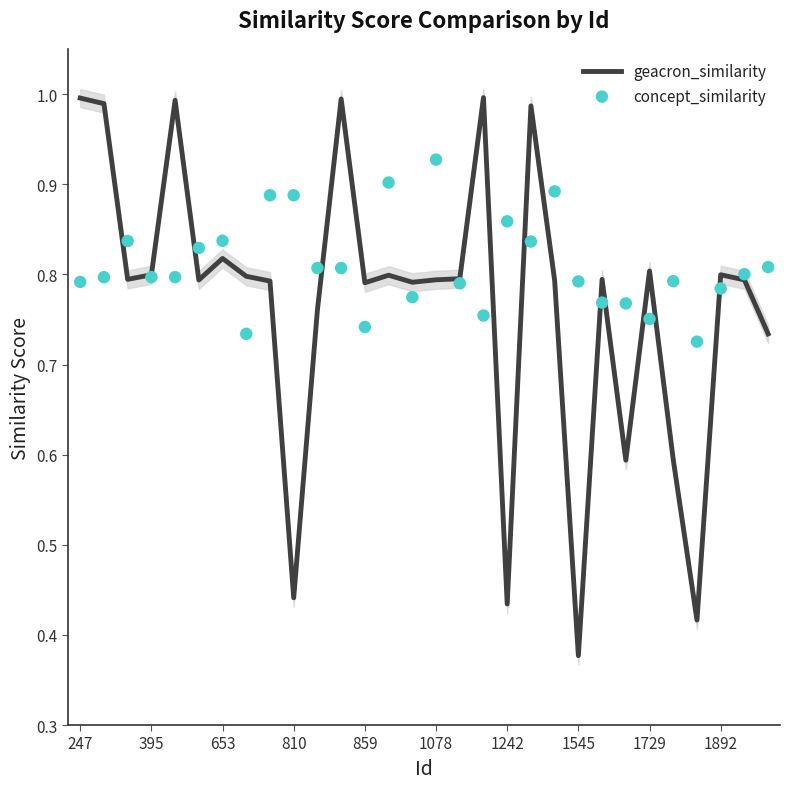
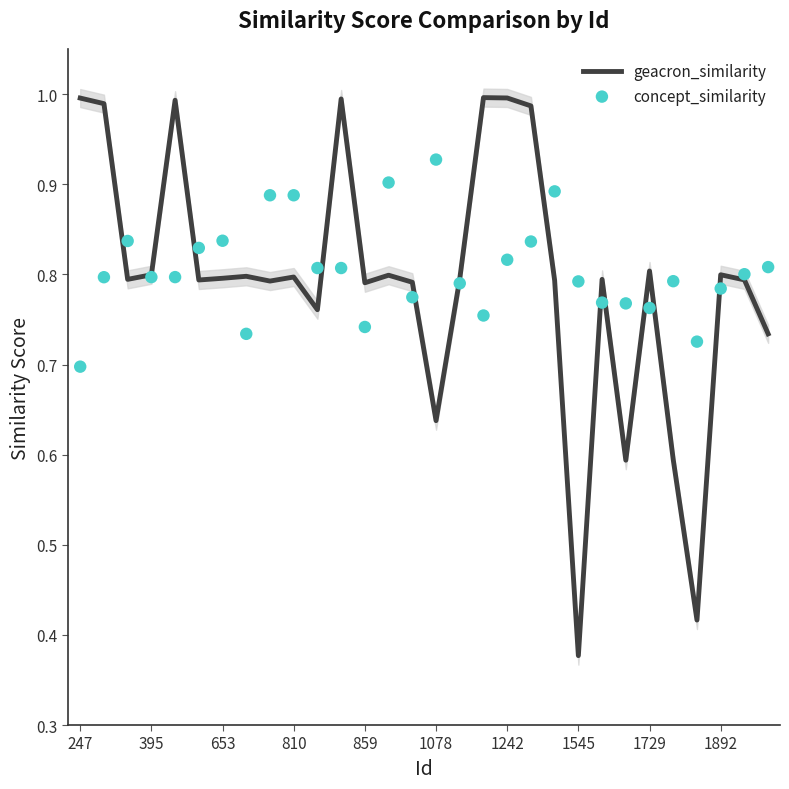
concept_similarity, 247: 0.79 -> 0.70
geacron_similarity, 653: 0.82 -> 0.80
geacron_similarity, 810: 0.44 -> 0.80
geacron_similarity, 1078: 0.79 -> 0.64
geacron_similarity, 1242: 0.43 -> 1.00
concept_similarity, 1242: 0.86 -> 0.82
concept_similarity, 1729: 0.75 -> 0.76
